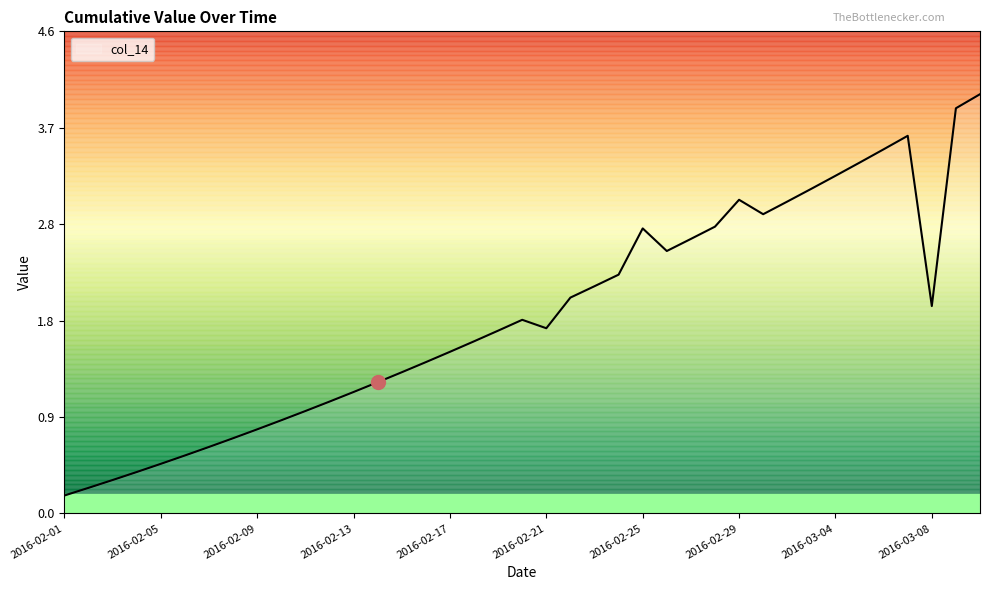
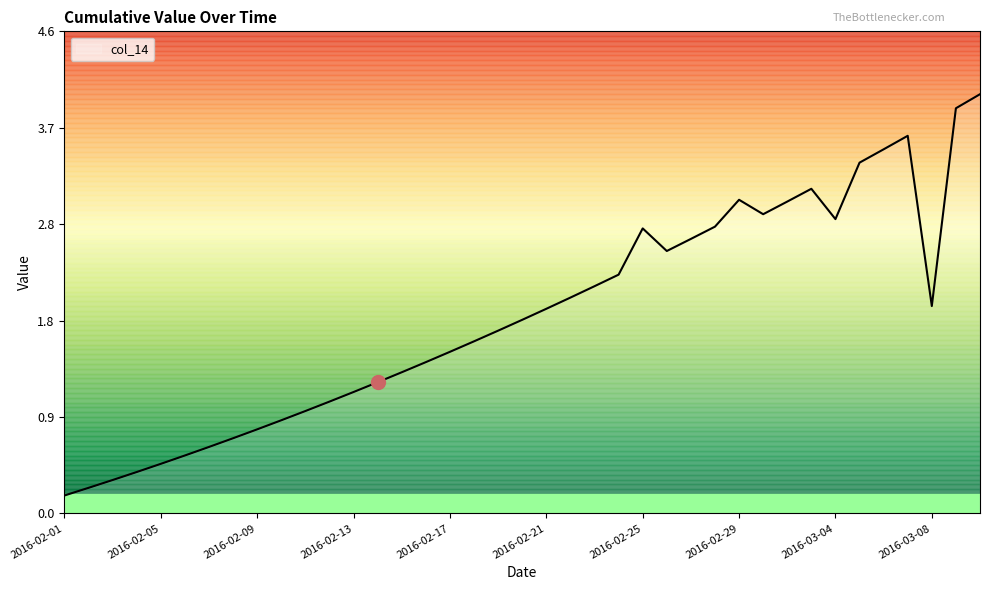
col_14, 2016-02-21: 1.77 -> 1.96
col_14, 2016-03-04: 3.23 -> 2.82
